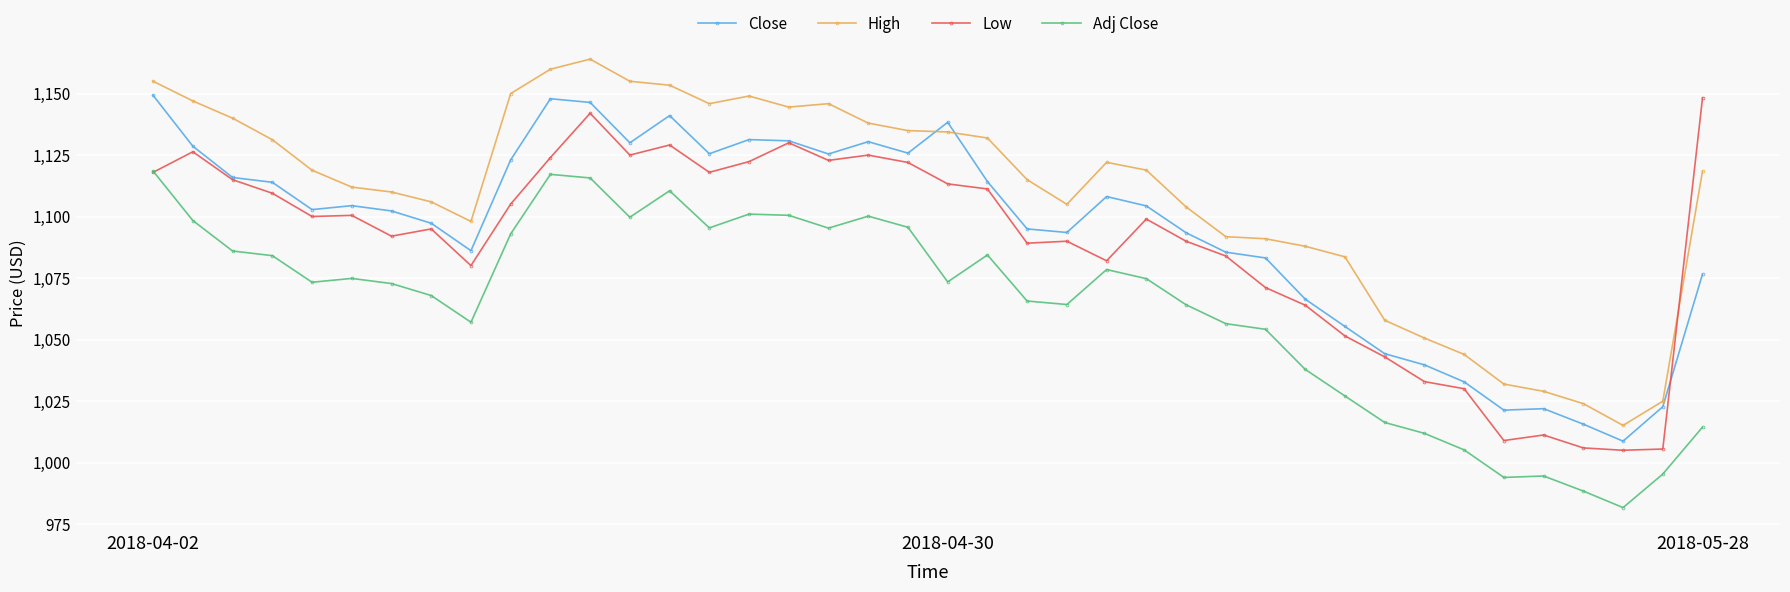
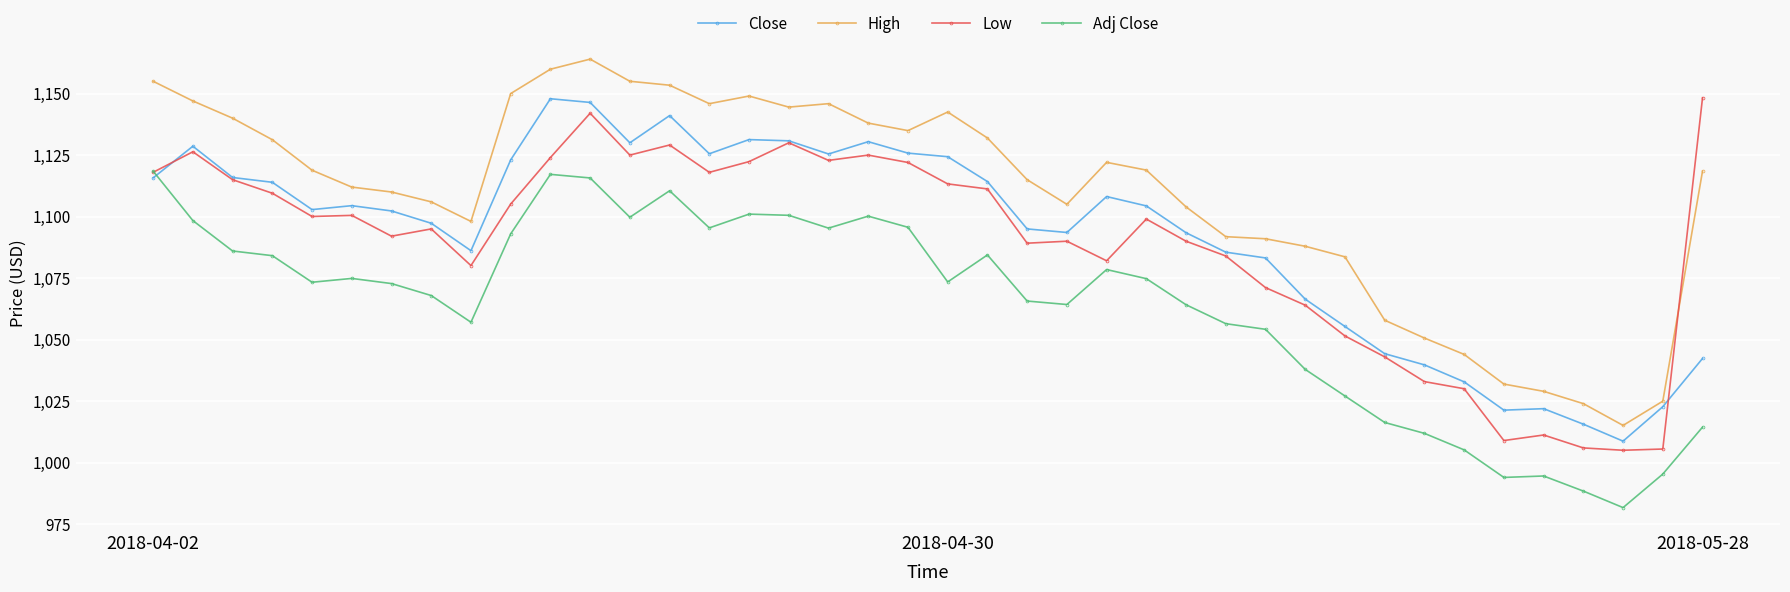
Close, 2018-04-02: 1,149 -> 1,116
Close, 2018-04-30: 1,138 -> 1,124
High, 2018-04-30: 1,134 -> 1,143
Close, 2018-05-28: 1,077 -> 1,042
